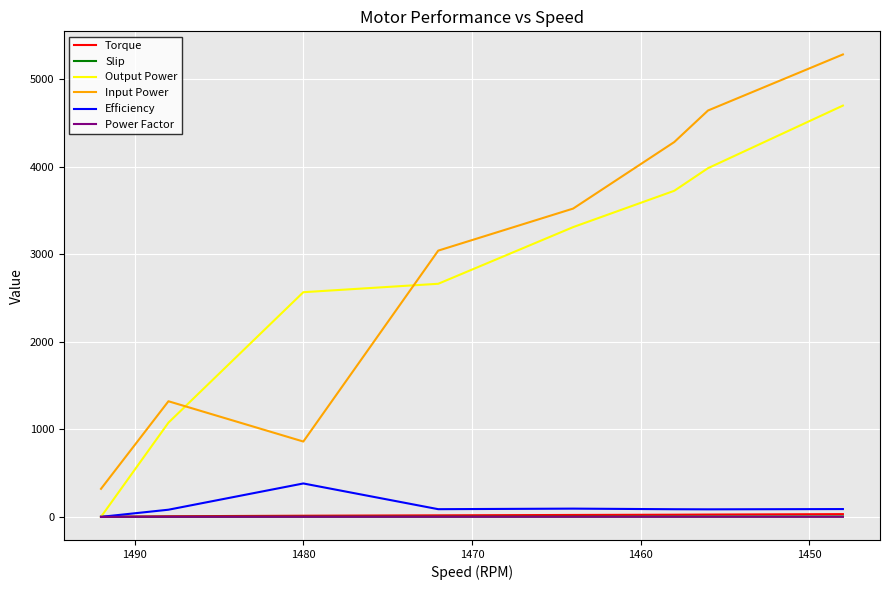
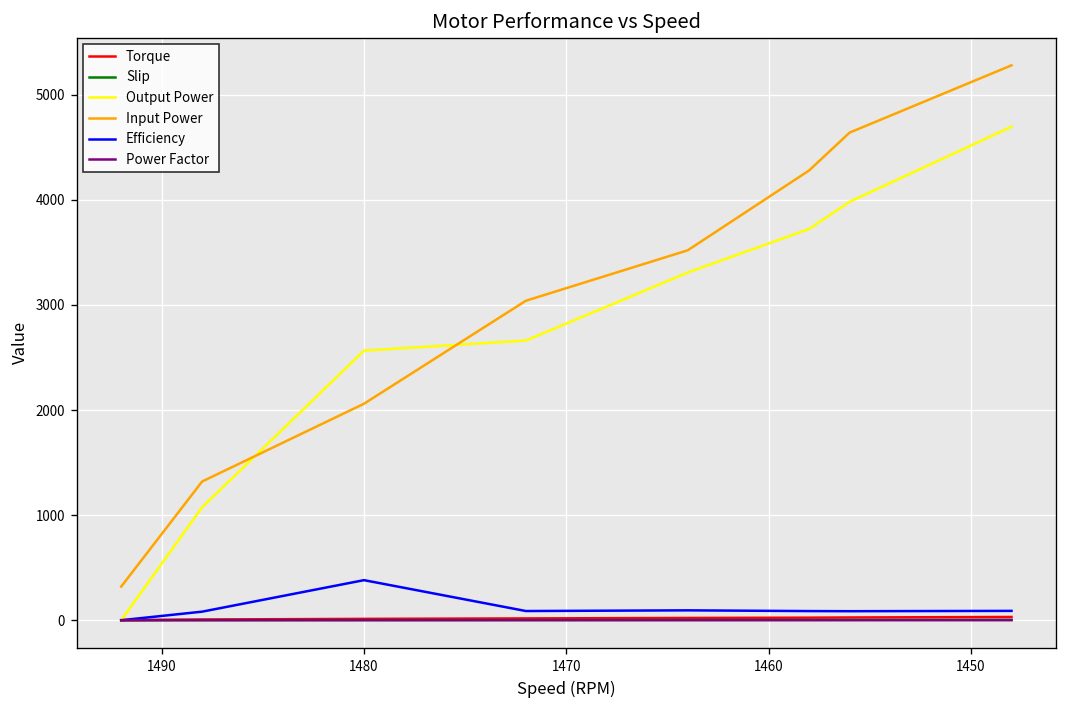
Input Power, 1480: 900 -> 2100
